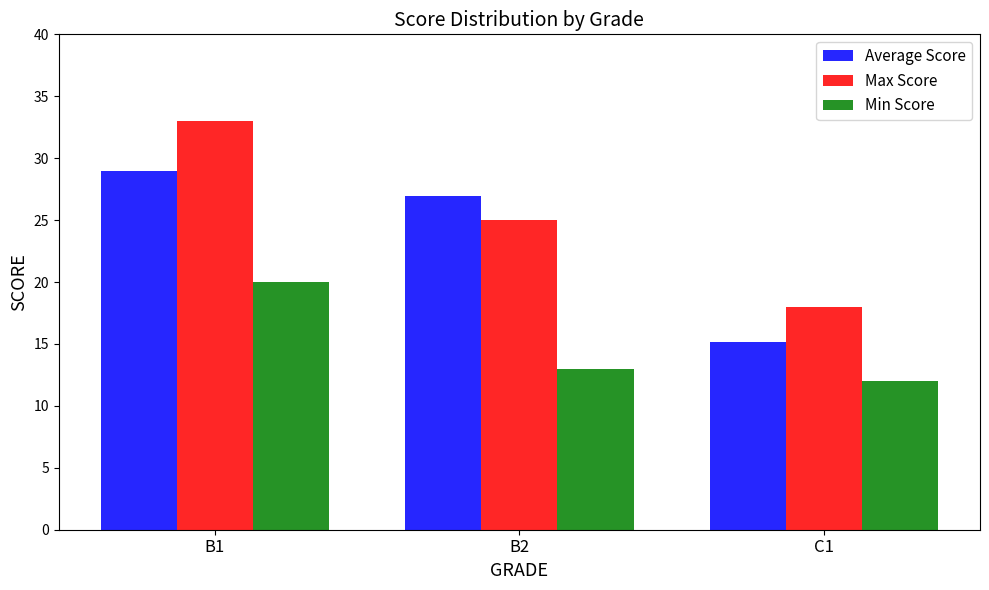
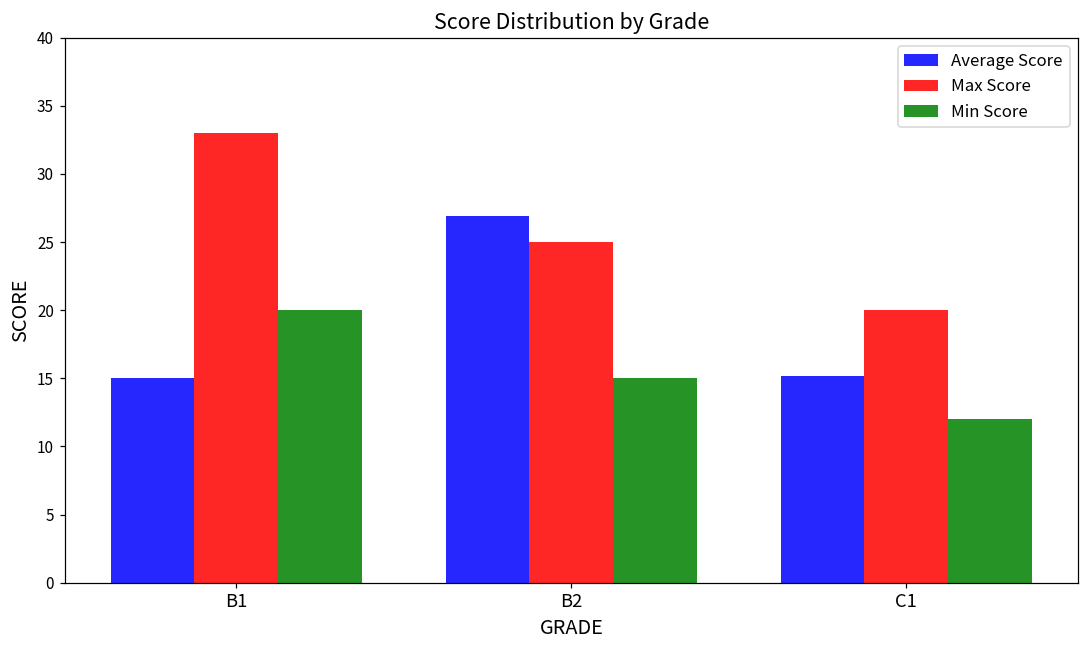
Average Score, B1: 29 -> 15
Min Score, B2: 13 -> 15
Max Score, C1: 18 -> 20
